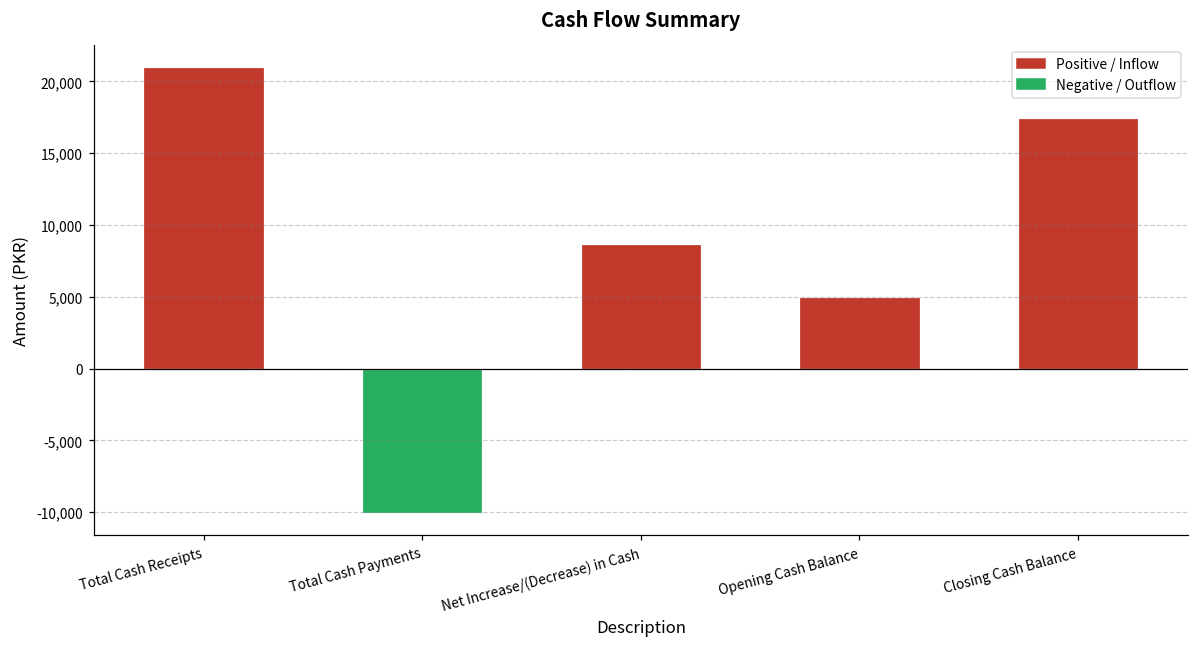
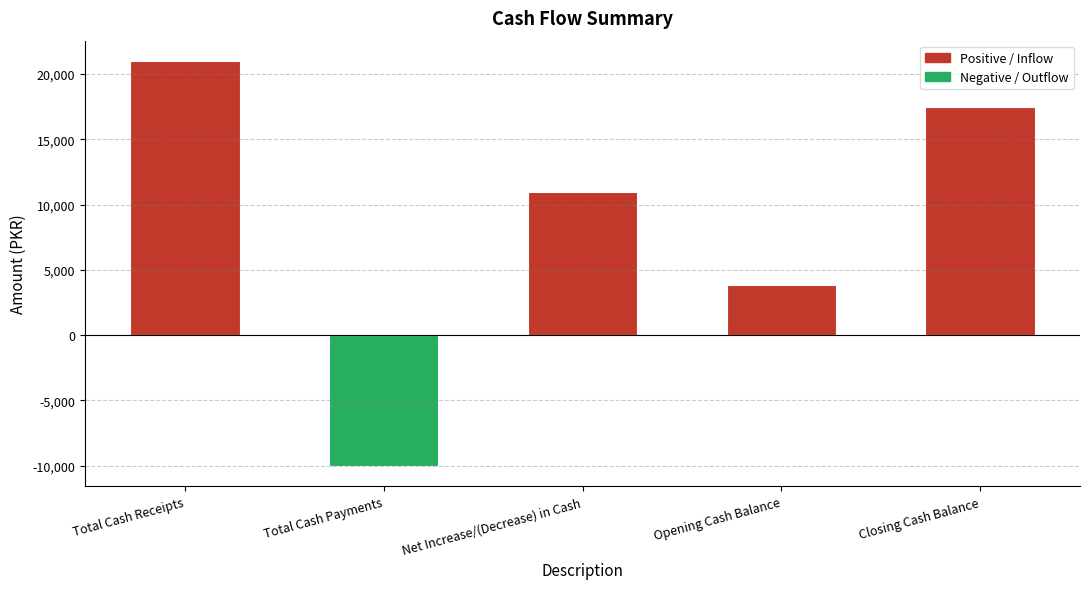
Net Increase/(Decrease) in Cash: 8,700 -> 11,000
Opening Cash Balance: 5,000 -> 3,800
